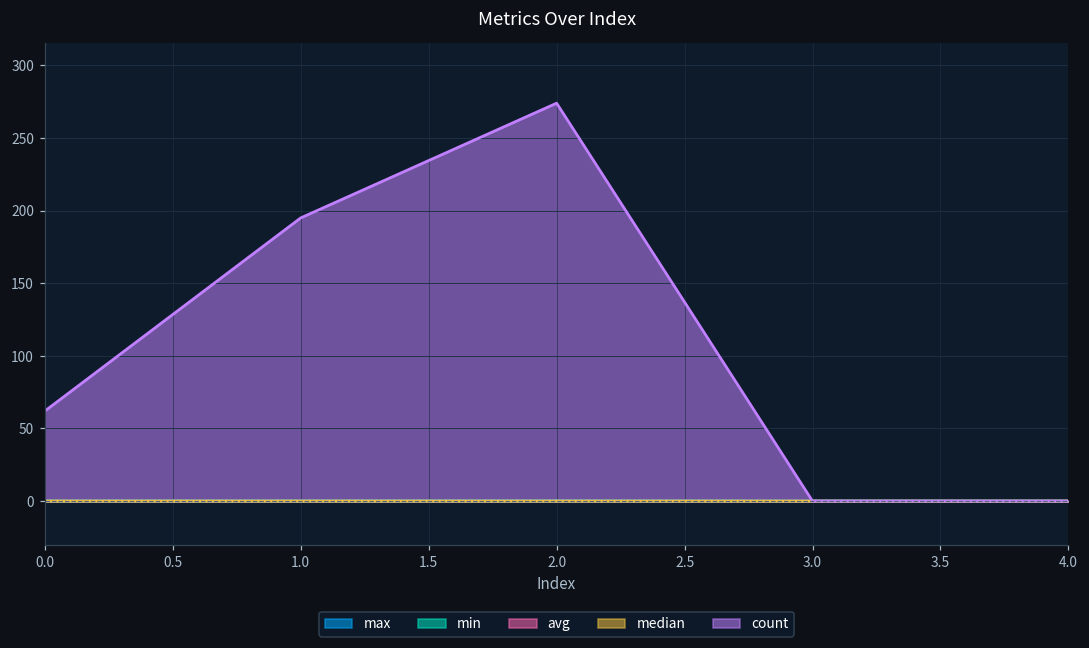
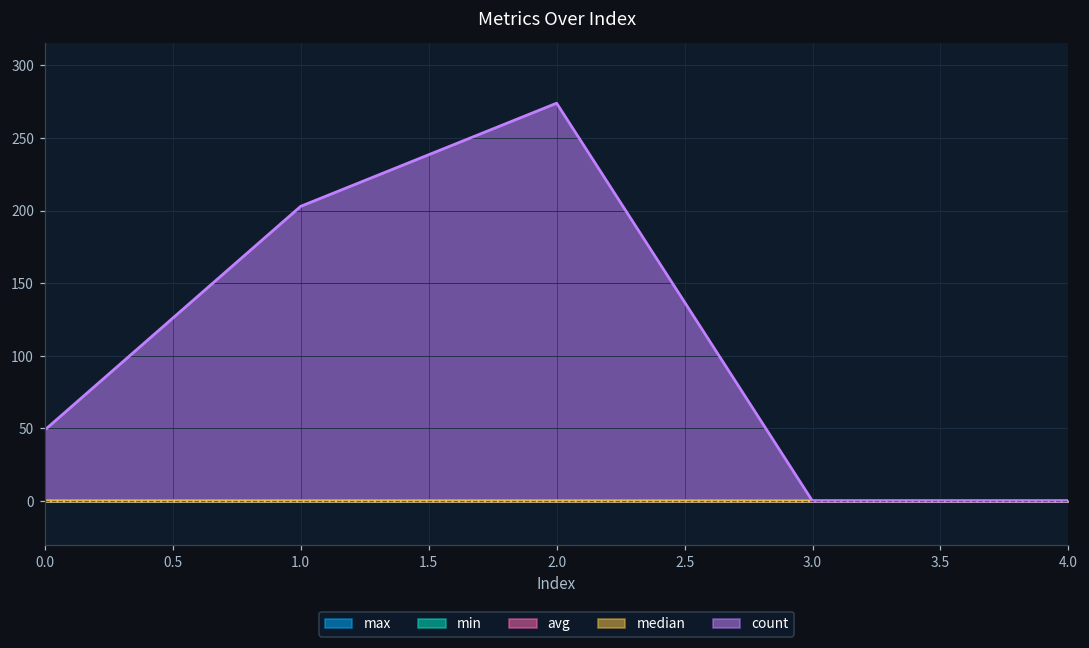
count, 0.0: 62 -> 49
count, 1.0: 195 -> 203
